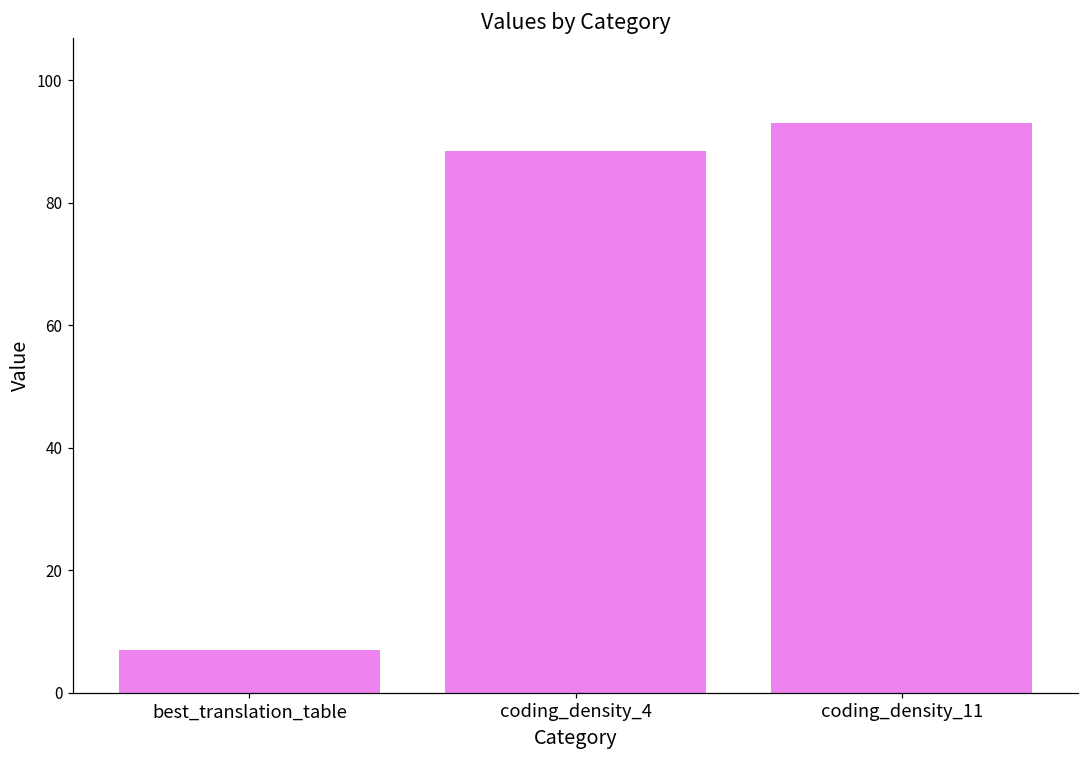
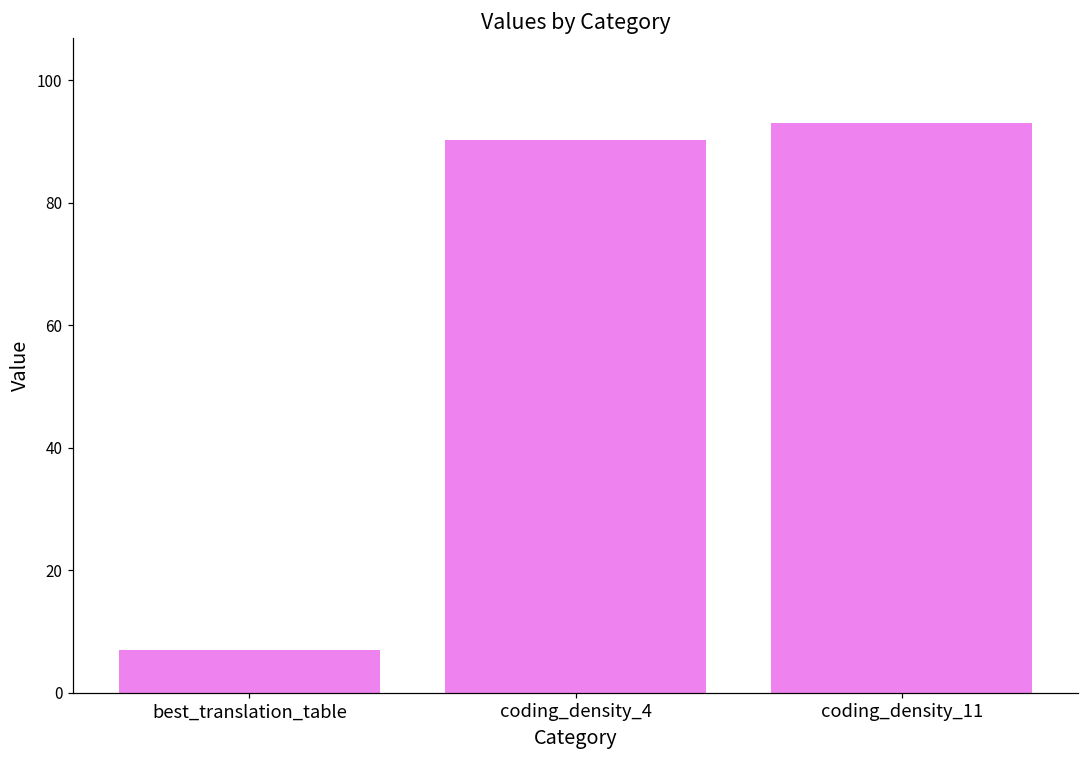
coding_density_4: 88 -> 90
